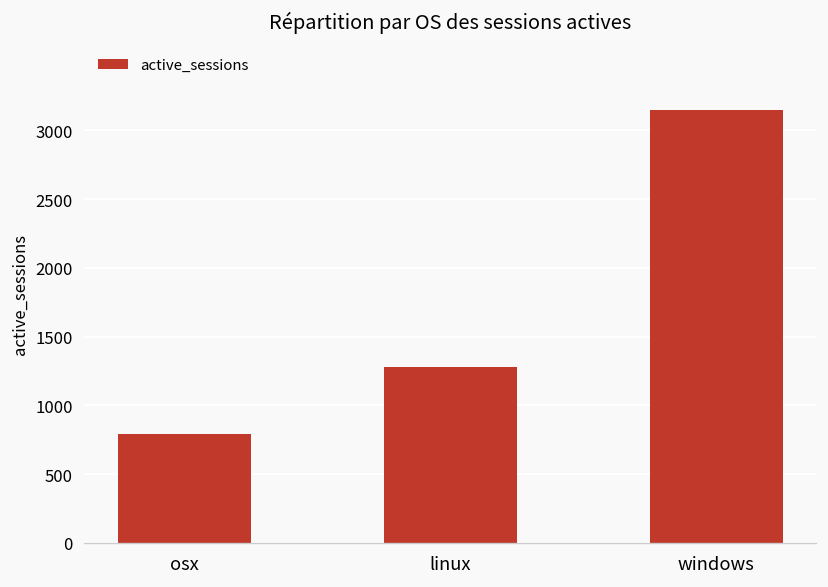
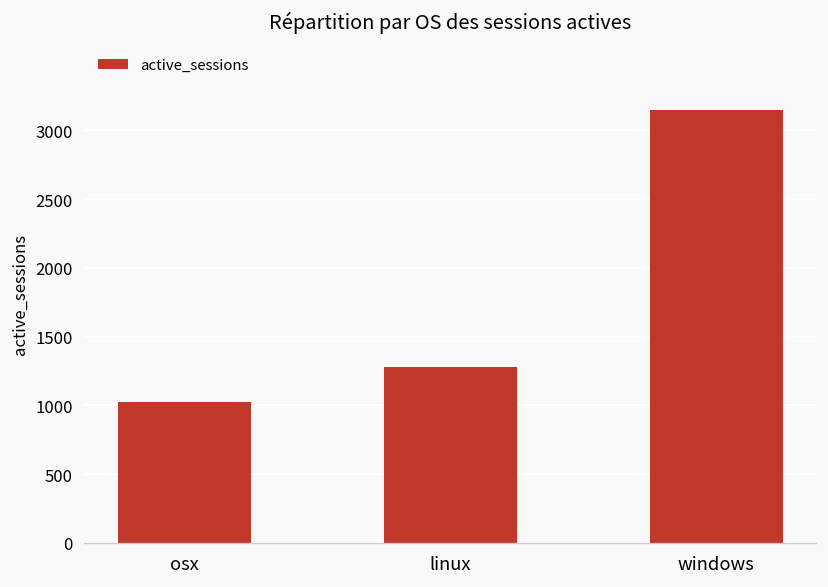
osx: 790 -> 1030
